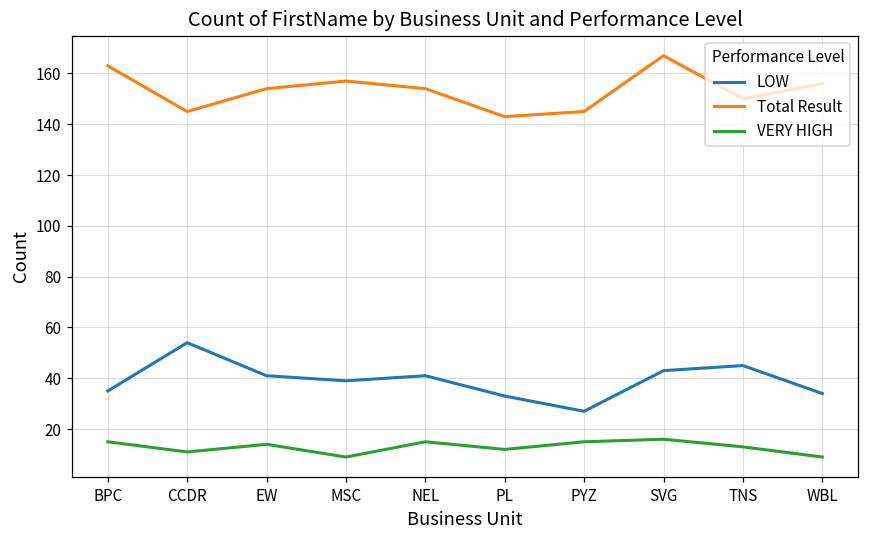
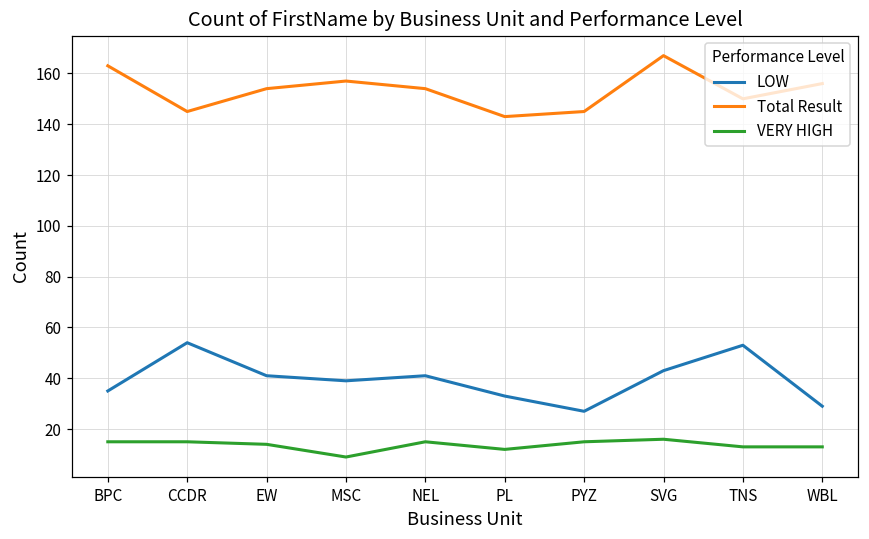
VERY HIGH, CCDR: 11 -> 15
LOW, TNS: 45 -> 53
LOW, WBL: 34 -> 29
VERY HIGH, WBL: 9 -> 13
